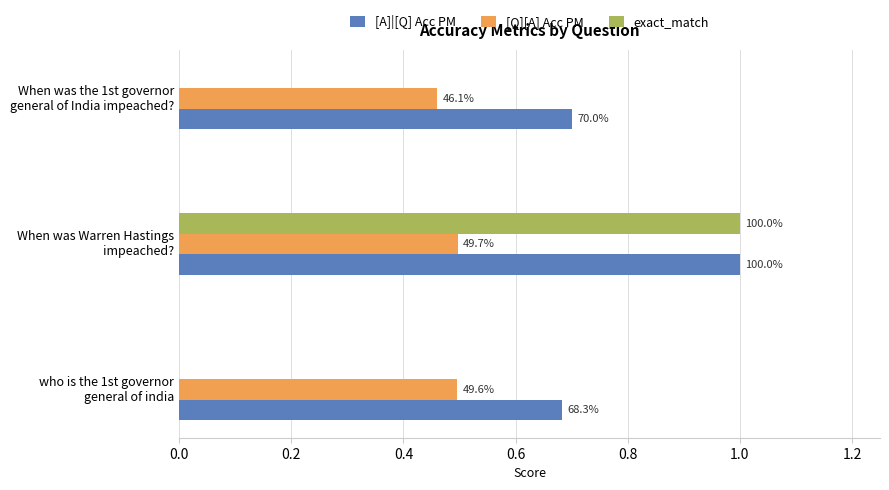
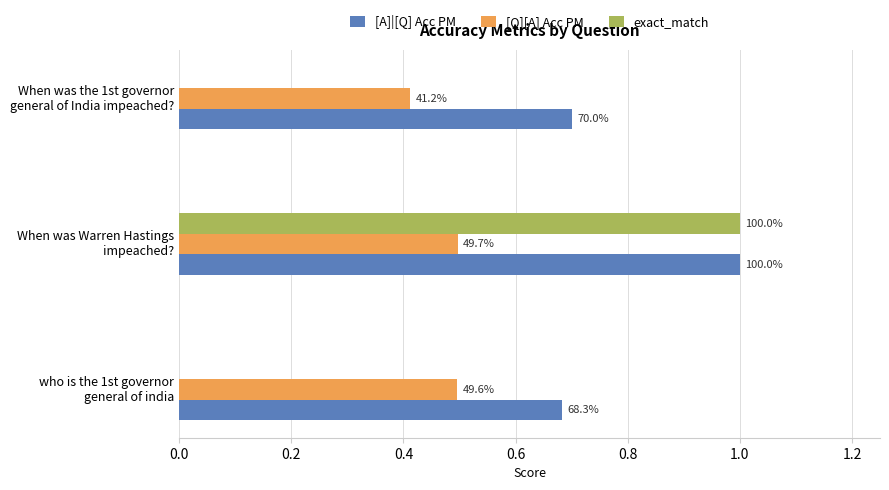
[Q][A] Acc PM, When was the 1st governor general of India impeached?: 46.1% -> 41.2%
